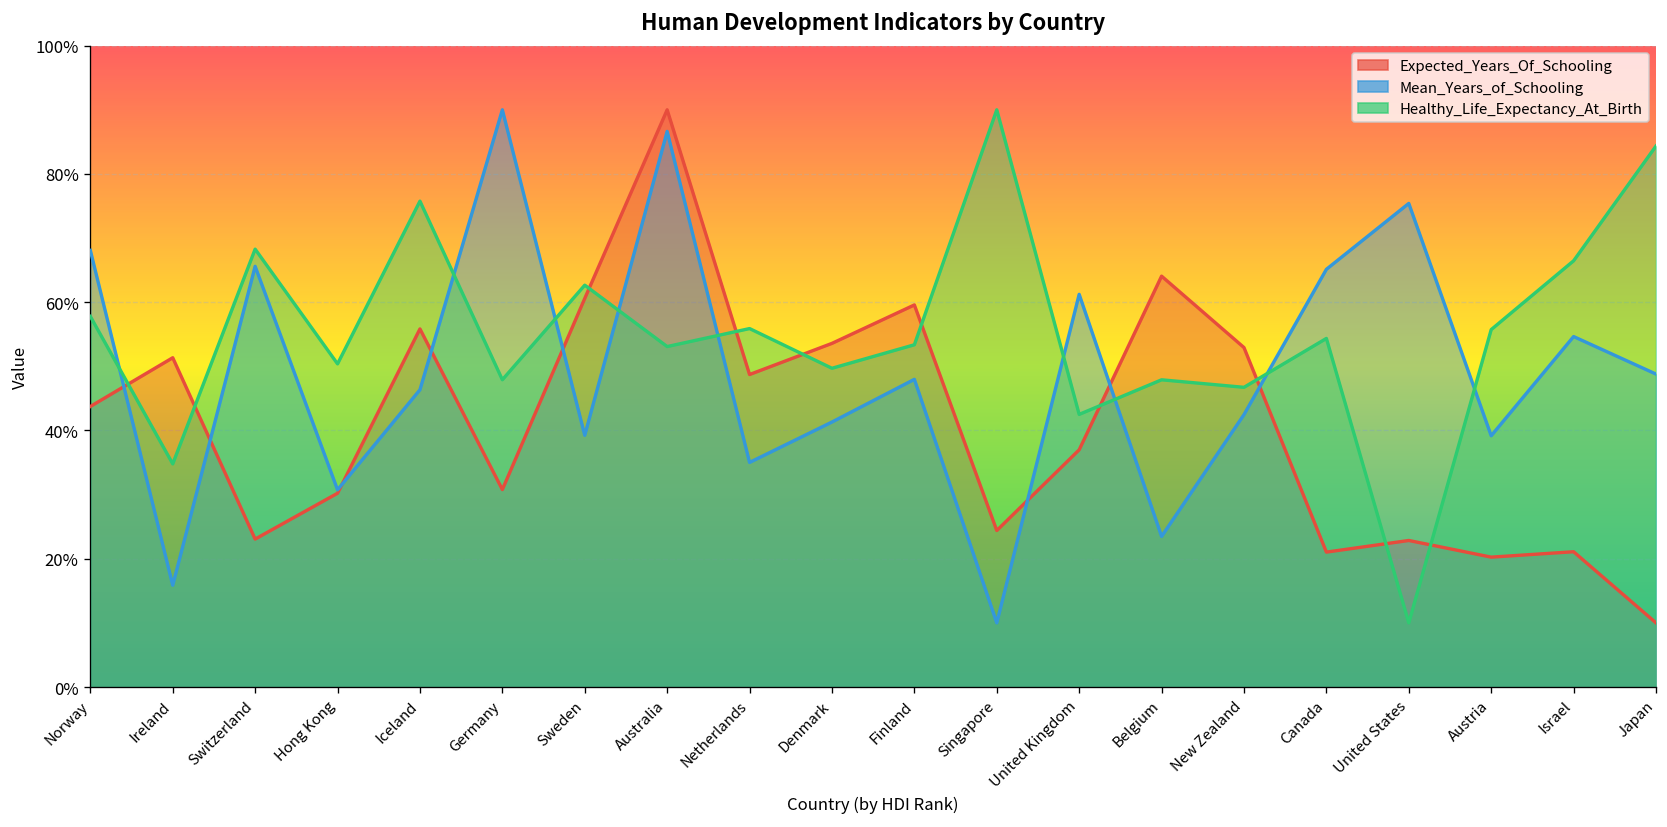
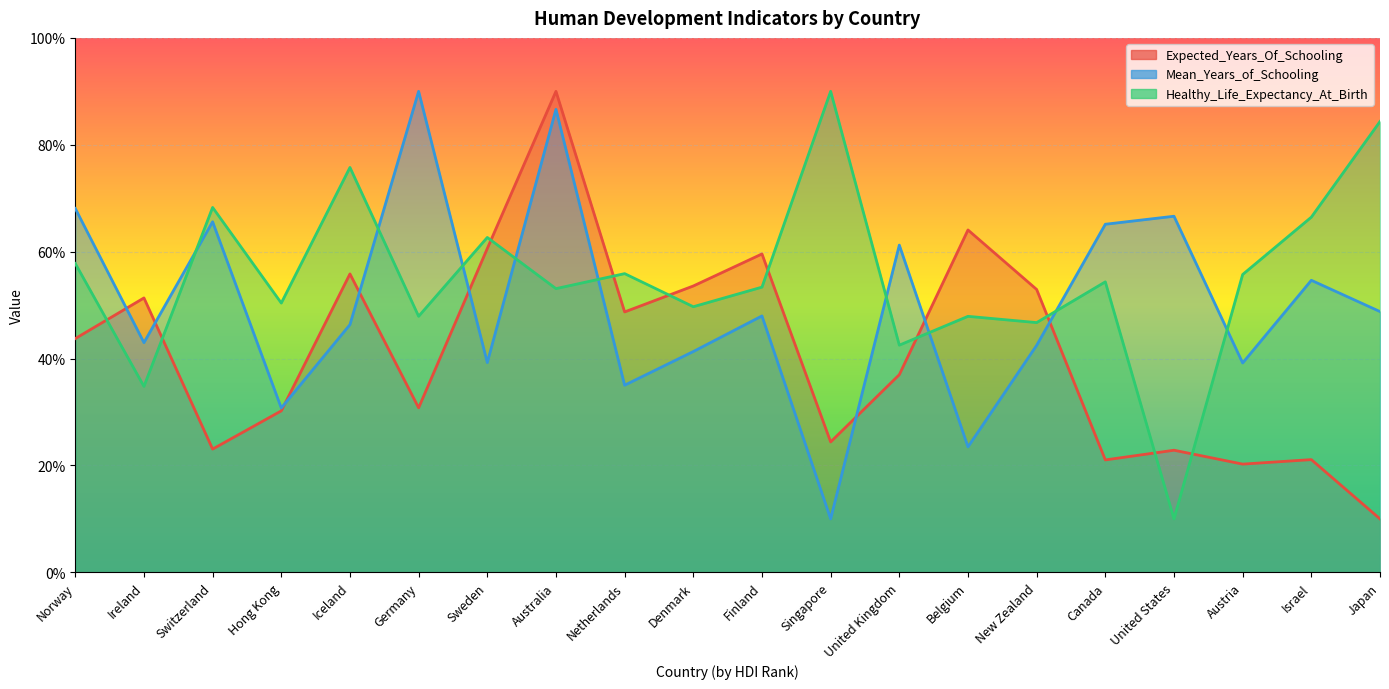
Mean_Years_of_Schooling, Ireland: 16% -> 43%
Mean_Years_of_Schooling, United States: 75% -> 67%
